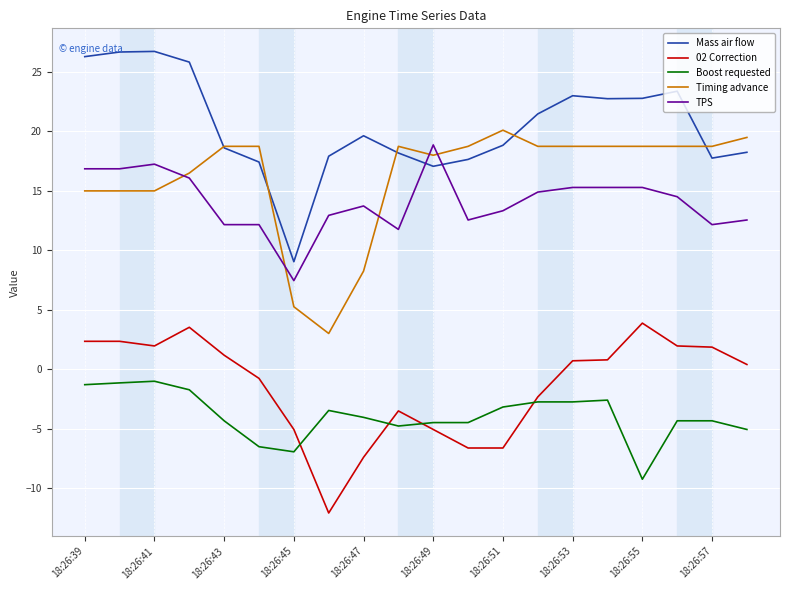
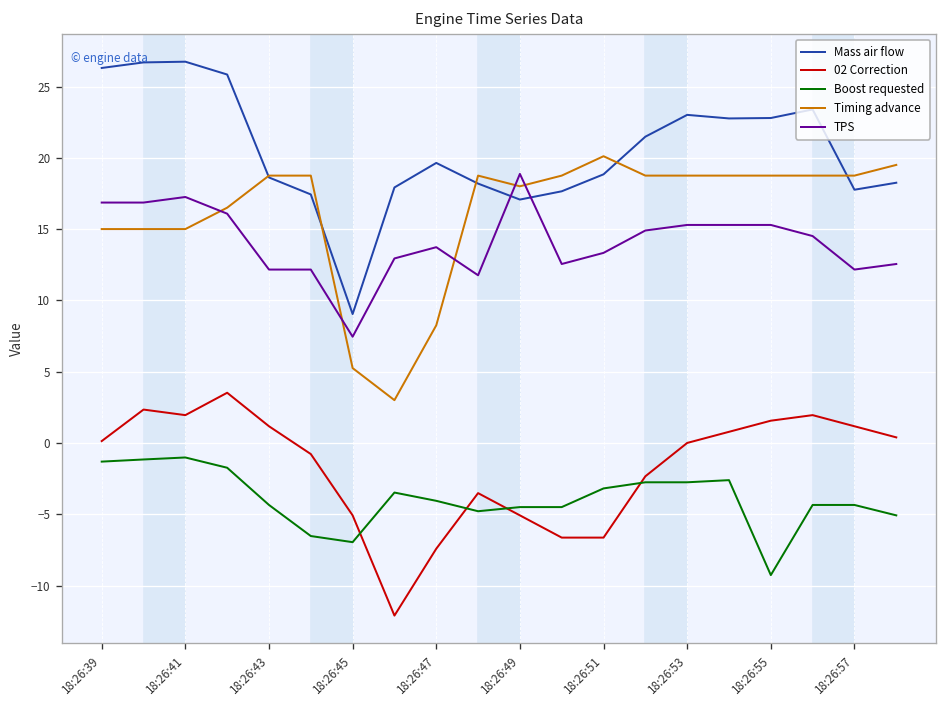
02 Correction, 18:26:39: 2.3 -> 0.1
02 Correction, 18:26:53: 0.7 -> 0.0
02 Correction, 18:26:55: 3.9 -> 1.6
02 Correction, 18:26:57: 1.9 -> 1.2
